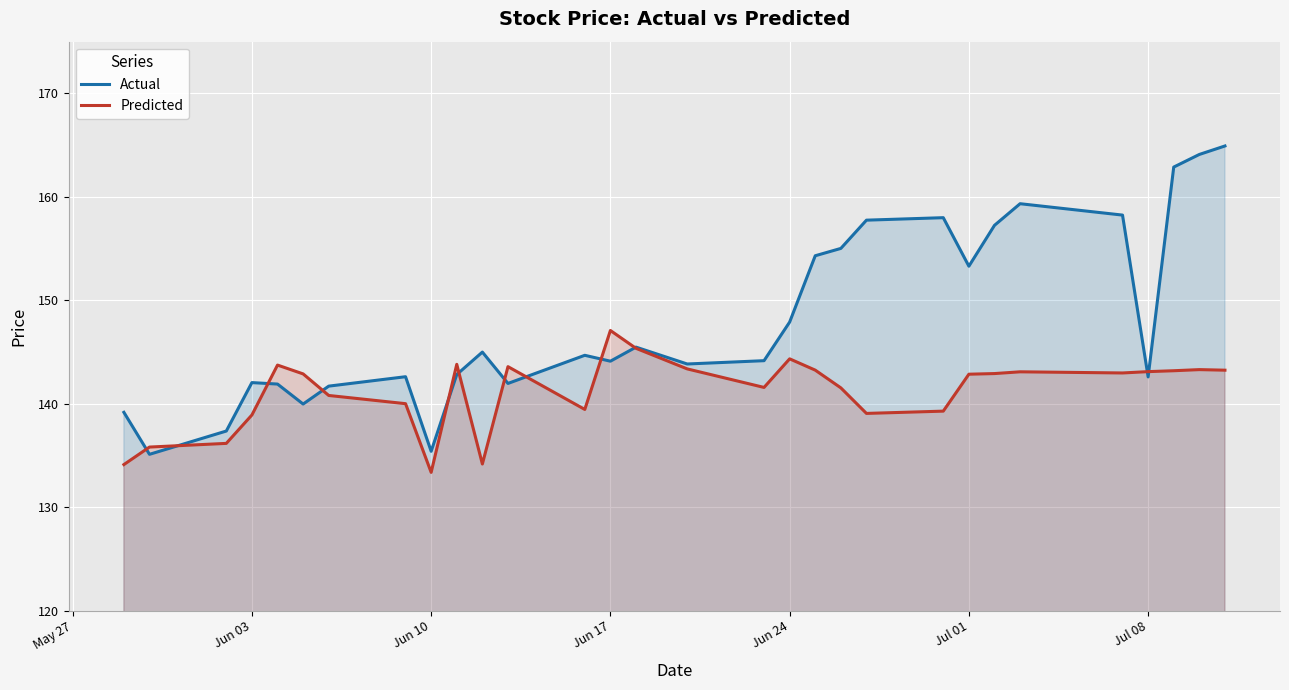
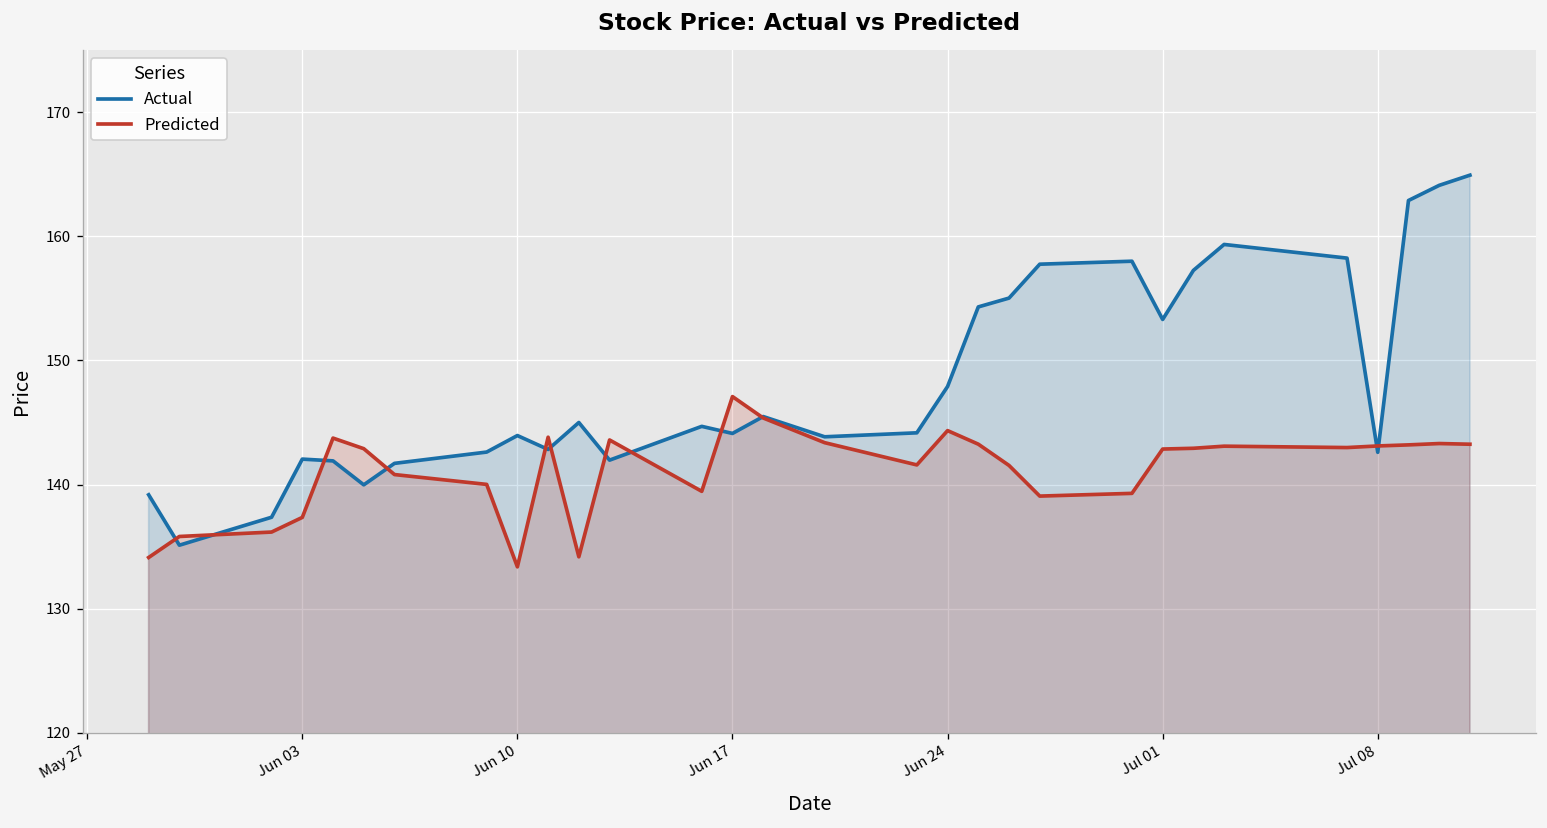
Predicted, Jun 03: 138.9 -> 137.4
Actual, Jun 10: 135.4 -> 144.0
